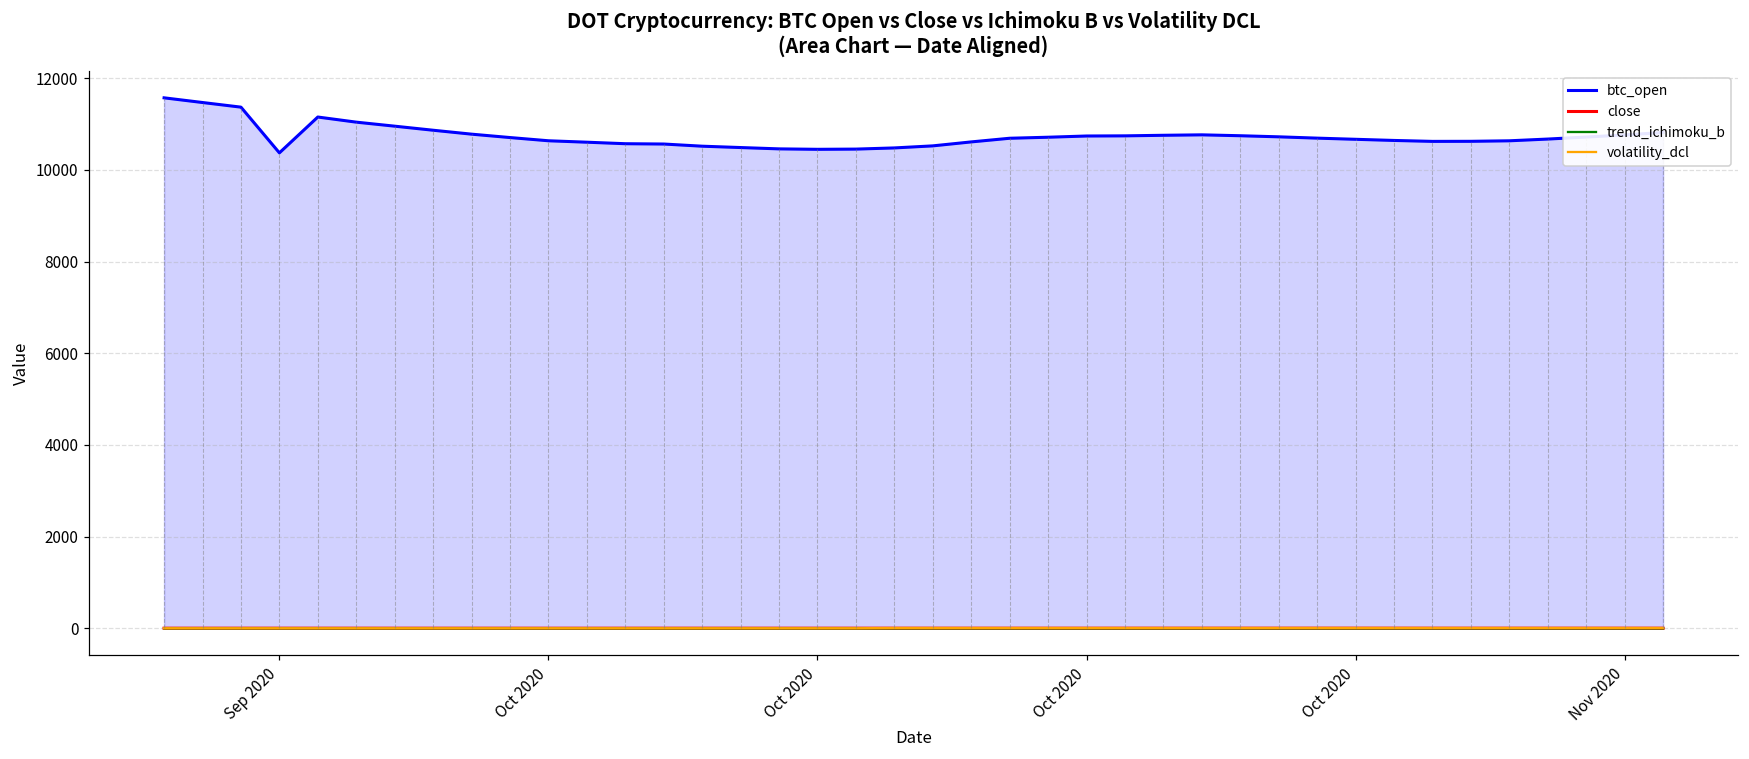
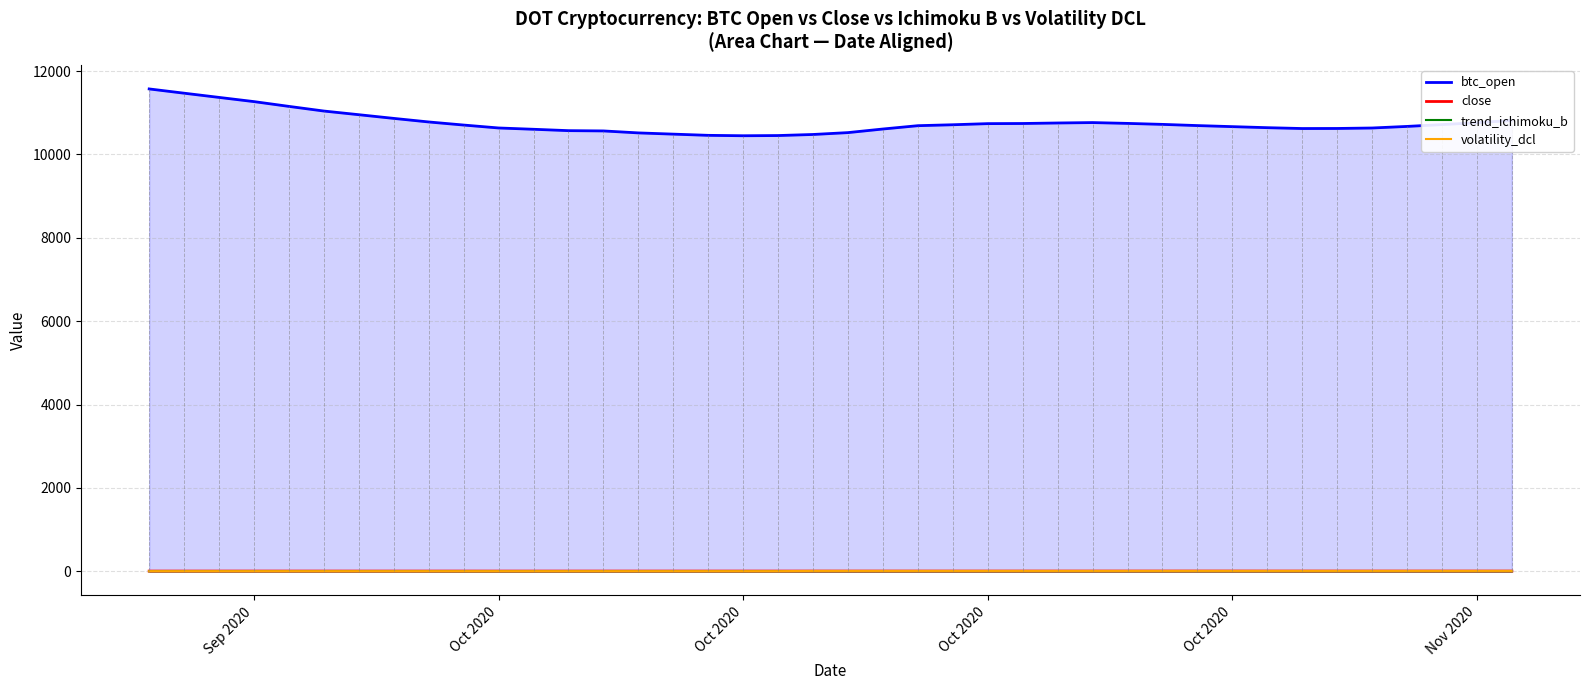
btc_open, Sep 2020: 10400 -> 11300
